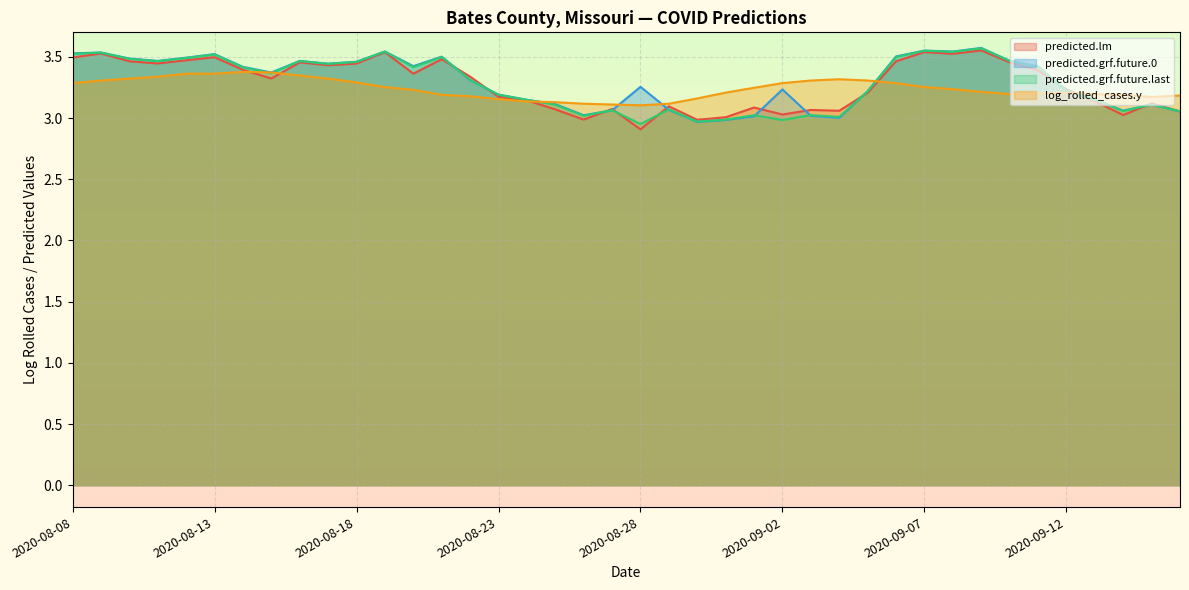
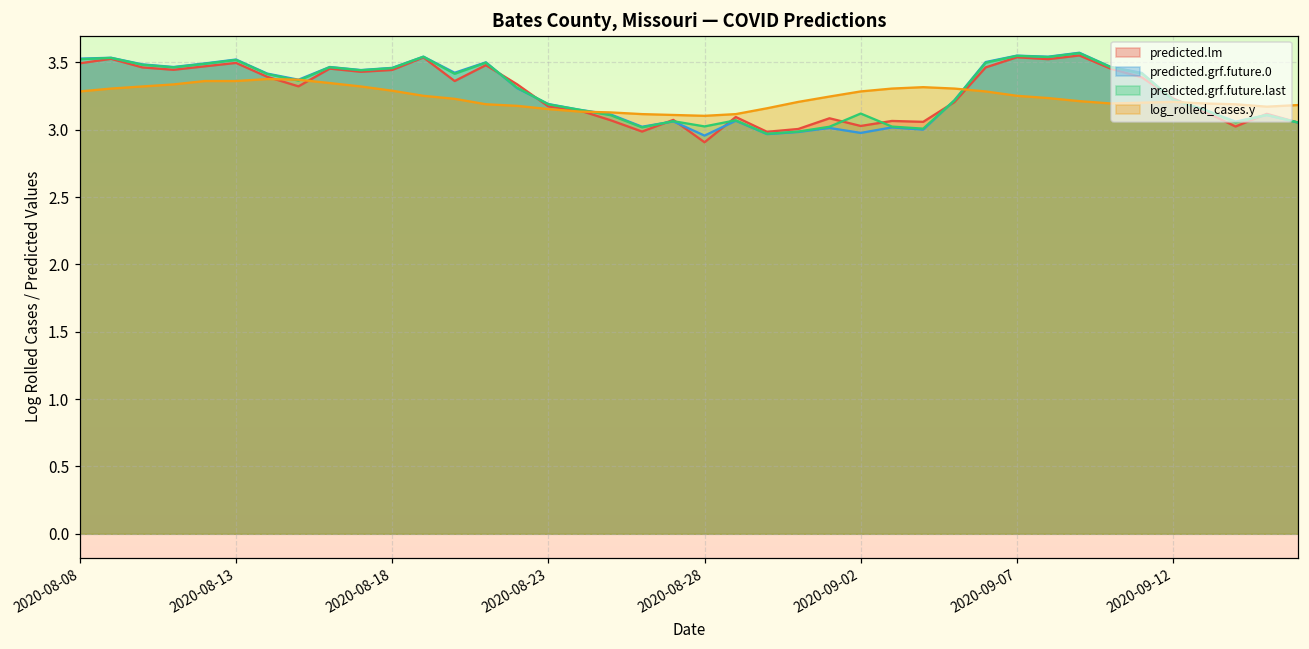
predicted.grf.future.0, 2020-08-28: 3.25 -> 2.96
predicted.grf.future.last, 2020-08-28: 2.95 -> 3.03
predicted.grf.future.0, 2020-09-02: 3.23 -> 2.98
predicted.grf.future.last, 2020-09-02: 2.98 -> 3.12
